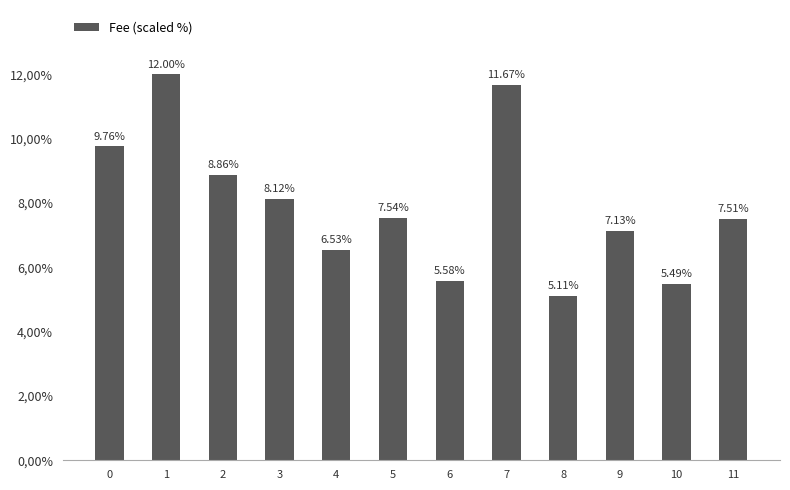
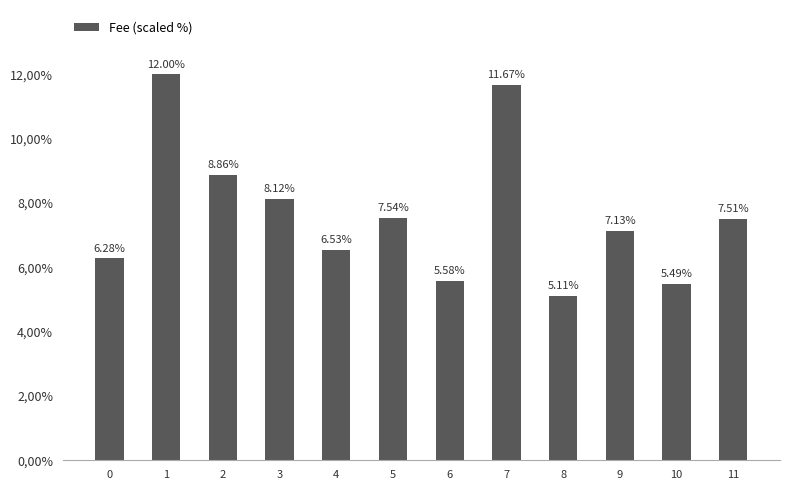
0: 9.76% -> 6.28%
